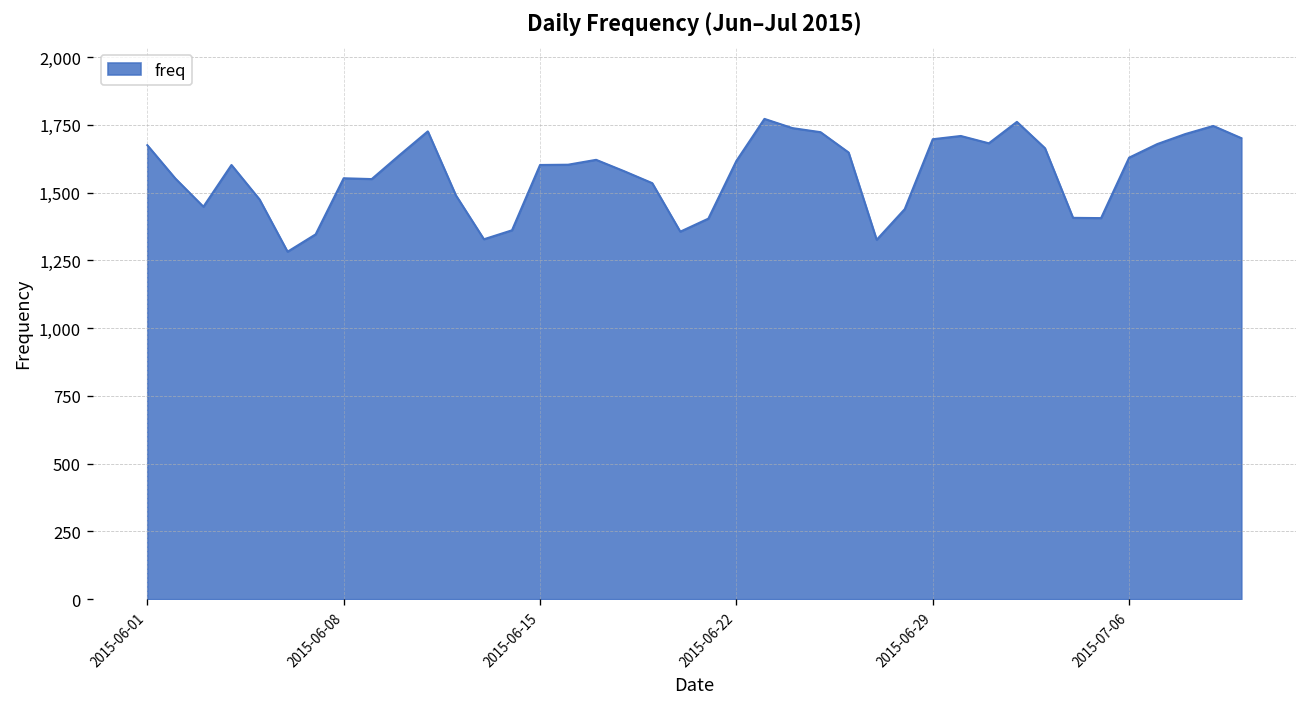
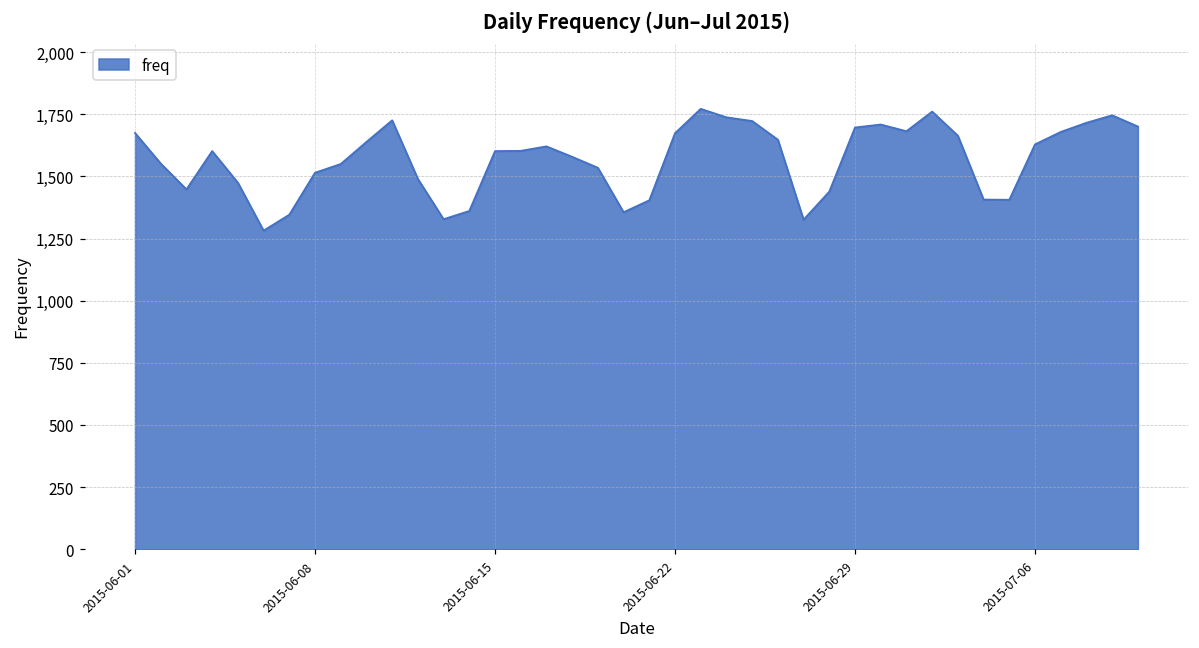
2015-06-08: 1,550 -> 1,520
2015-06-22: 1,620 -> 1,670
